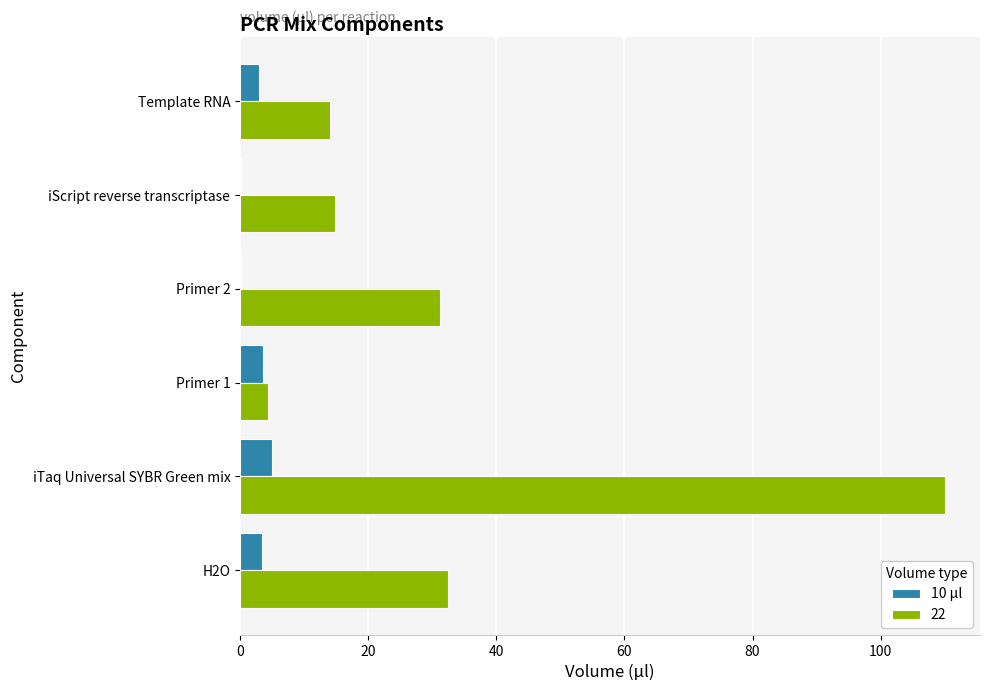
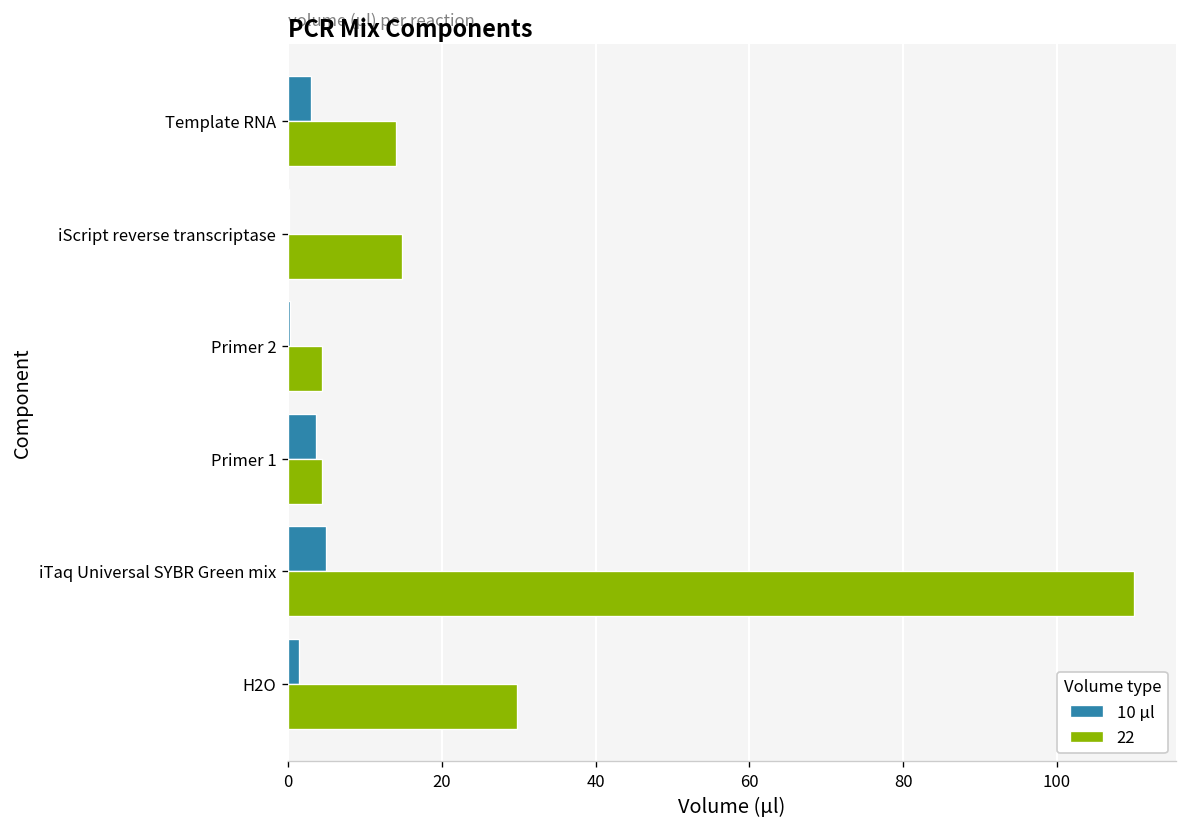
22, Primer 2: 31 -> 4
10 µl, H2O: 4 -> 1
22, H2O: 32 -> 30
